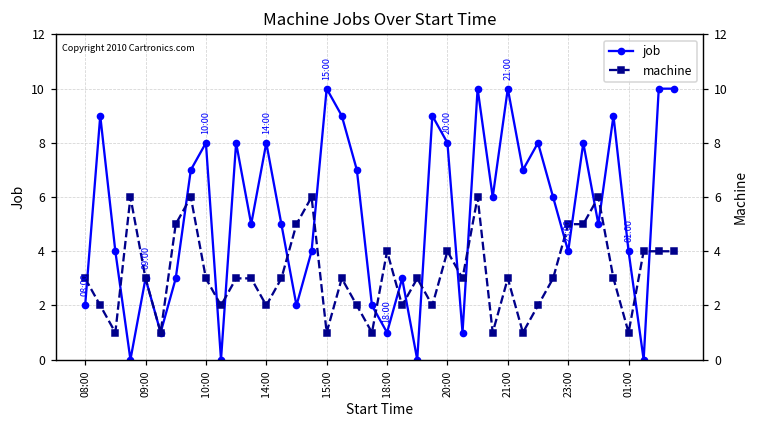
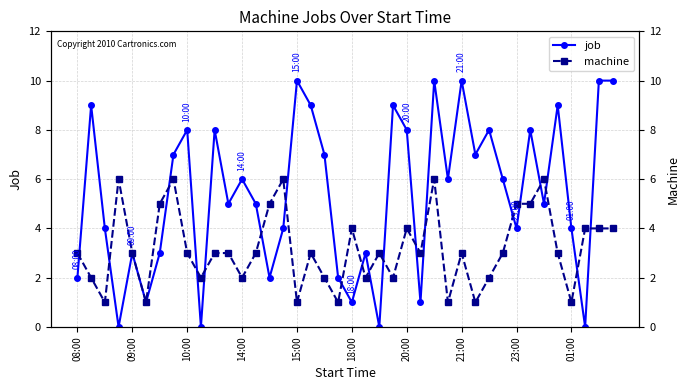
job, 14:00: 8 -> 6
